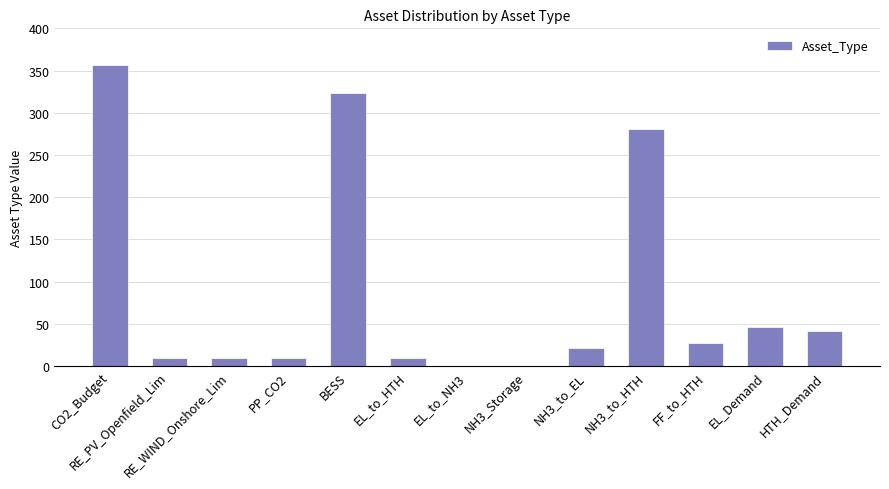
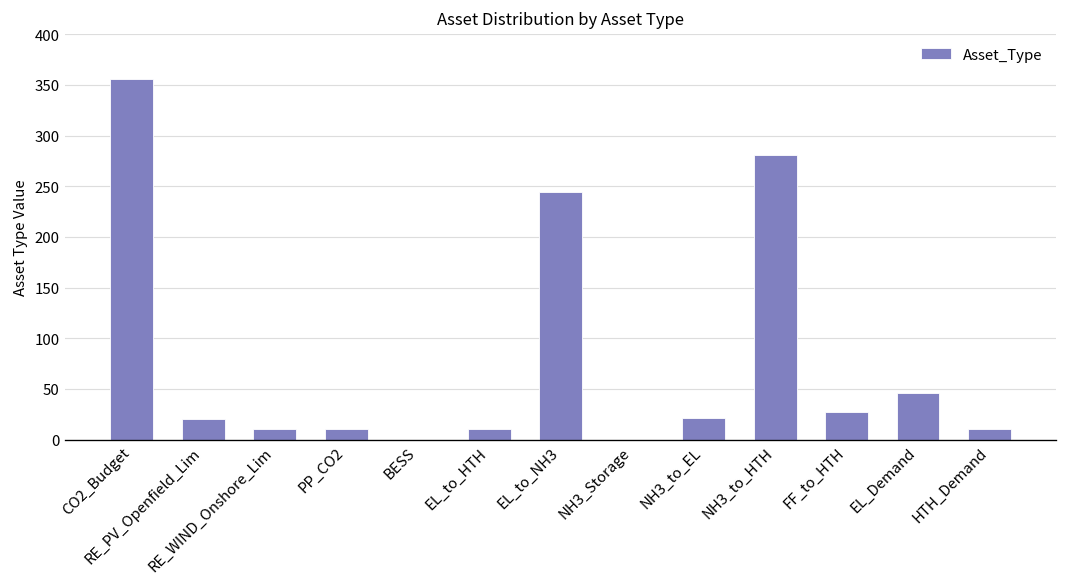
RE_PV_Openfield_Lim: 10 -> 20
BESS: 320 -> 0
EL_to_NH3: 0 -> 240
HTH_Demand: 40 -> 10
